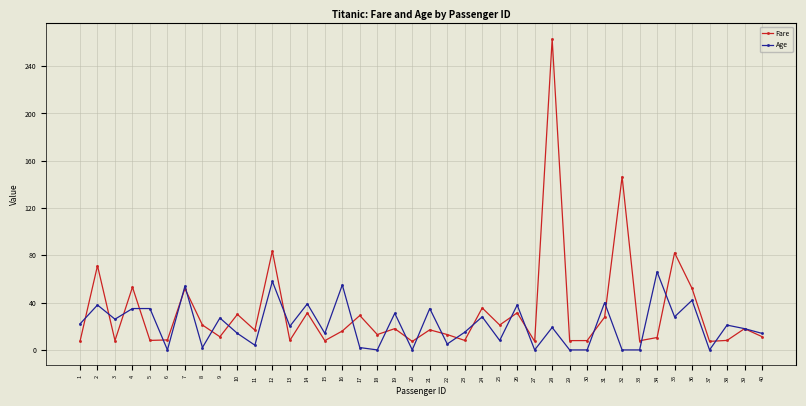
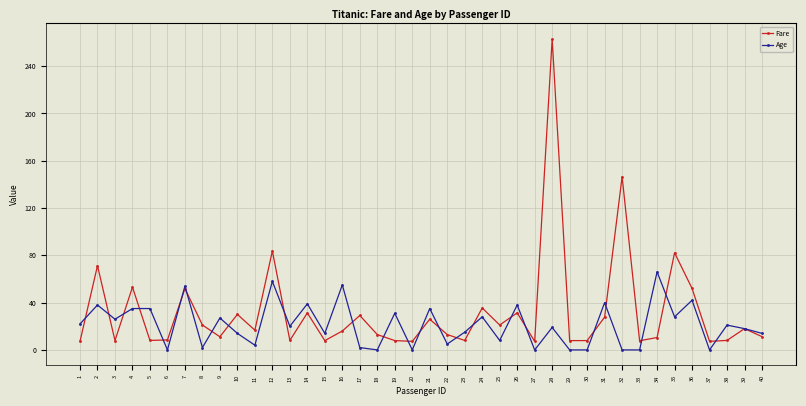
Fare, 19: 18 -> 8
Fare, 21: 17 -> 26
